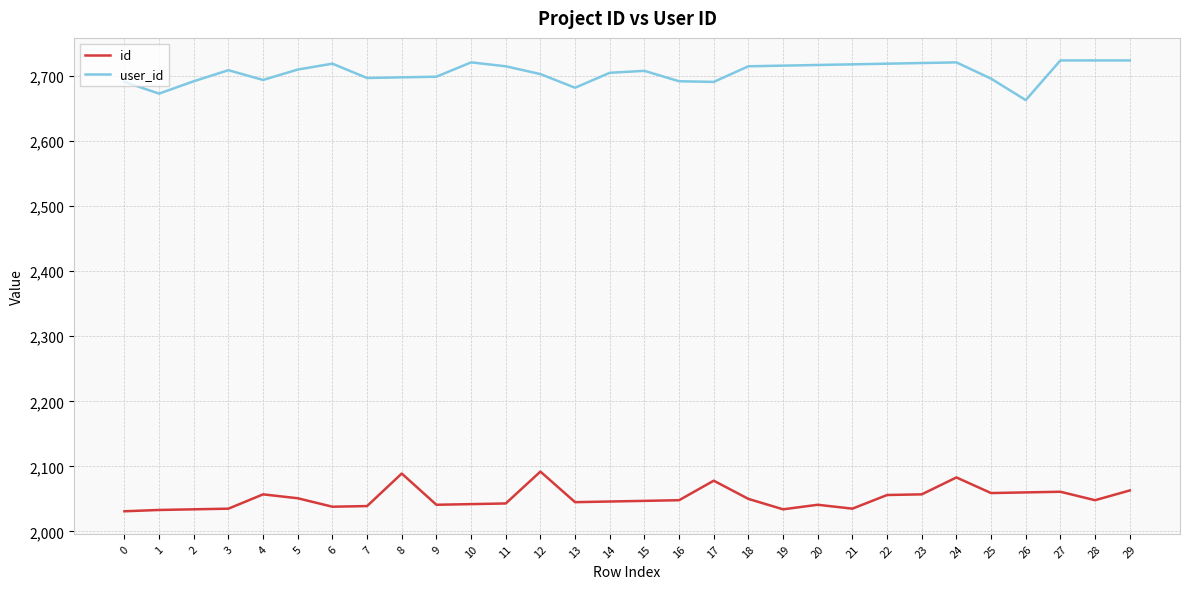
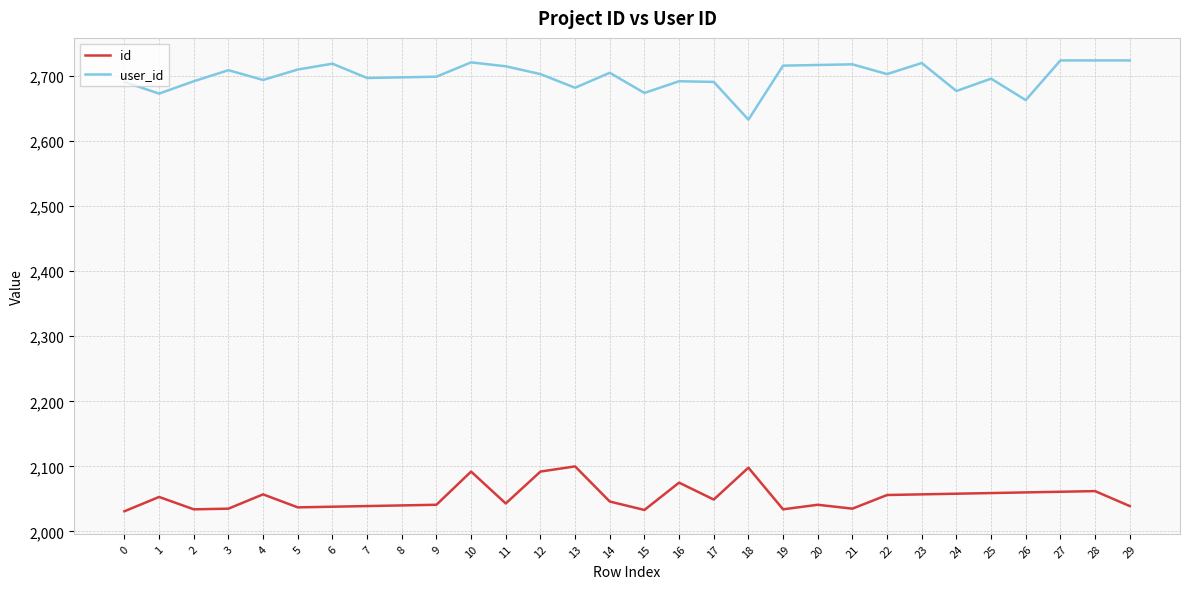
id, 1: 2,030 -> 2,050
id, 5: 2,050 -> 2,040
id, 8: 2,090 -> 2,040
id, 10: 2,040 -> 2,090
id, 13: 2,050 -> 2,100
id, 15: 2,050 -> 2,030
user_id, 15: 2,710 -> 2,670
id, 16: 2,050 -> 2,080
id, 17: 2,080 -> 2,050
id, 18: 2,050 -> 2,100
user_id, 18: 2,720 -> 2,630
user_id, 22: 2,720 -> 2,700
id, 24: 2,080 -> 2,060
user_id, 24: 2,720 -> 2,680
id, 28: 2,050 -> 2,060
id, 29: 2,060 -> 2,040
